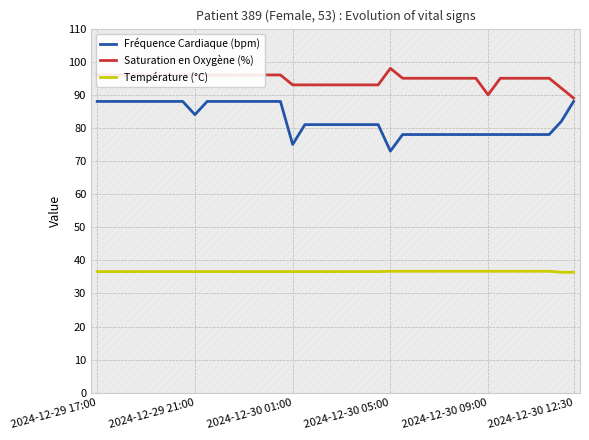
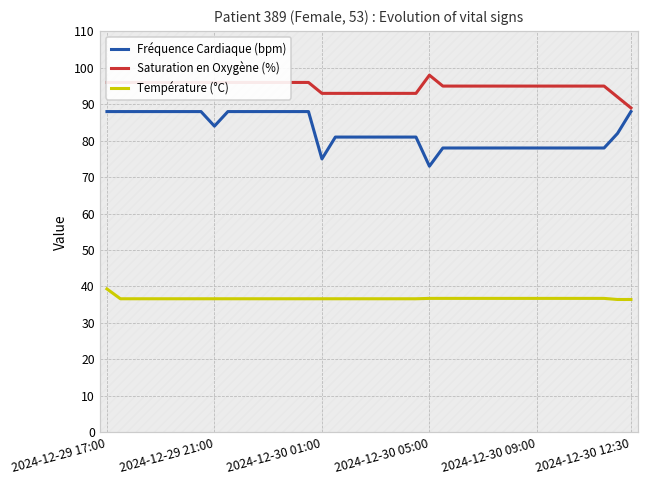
Température (°C), 2024-12-29 17:00: 37 -> 39
Saturation en Oxygène (%), 2024-12-30 09:00: 90 -> 95
